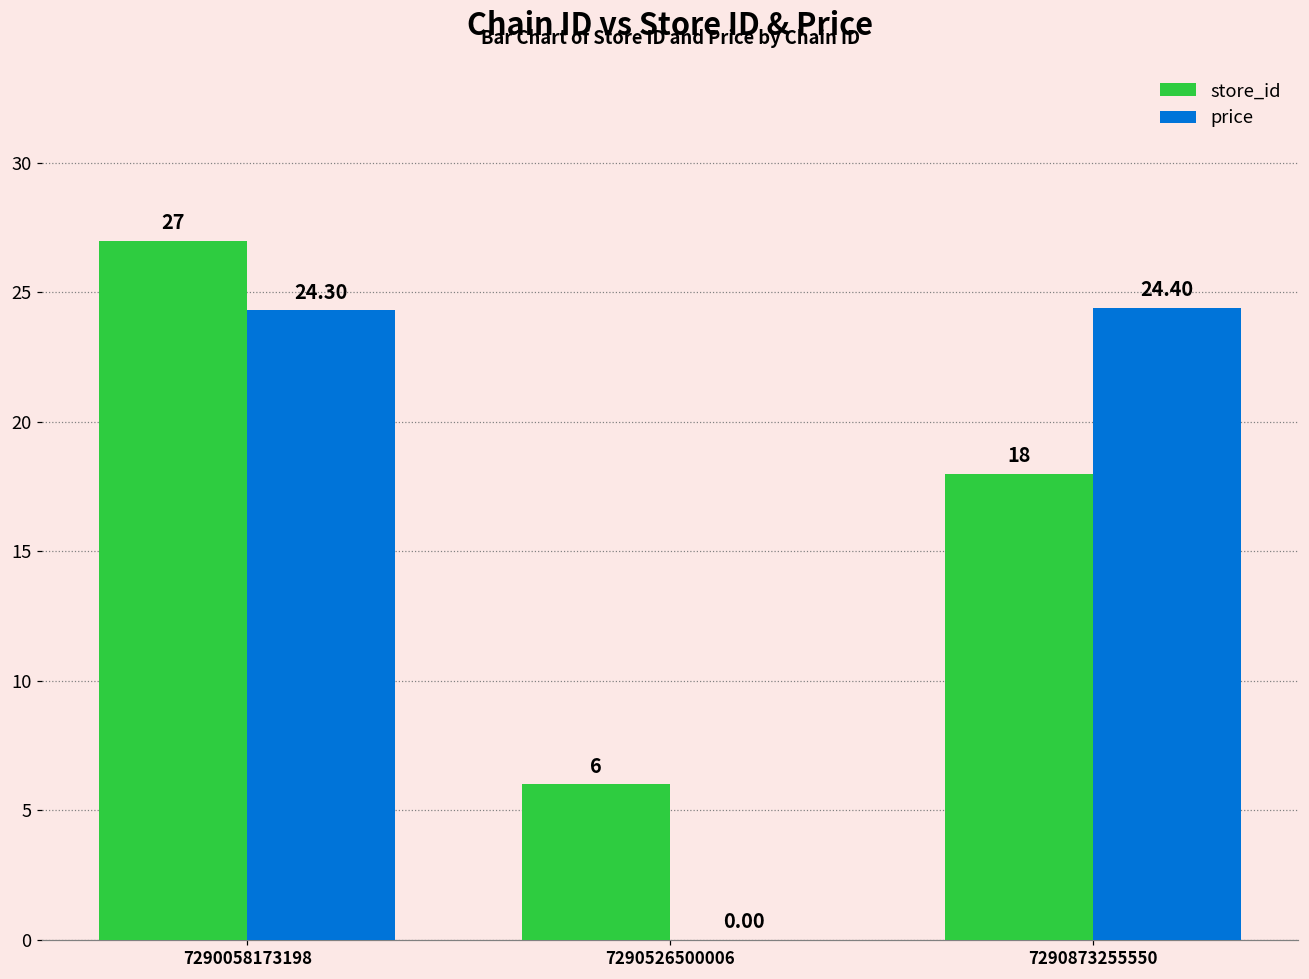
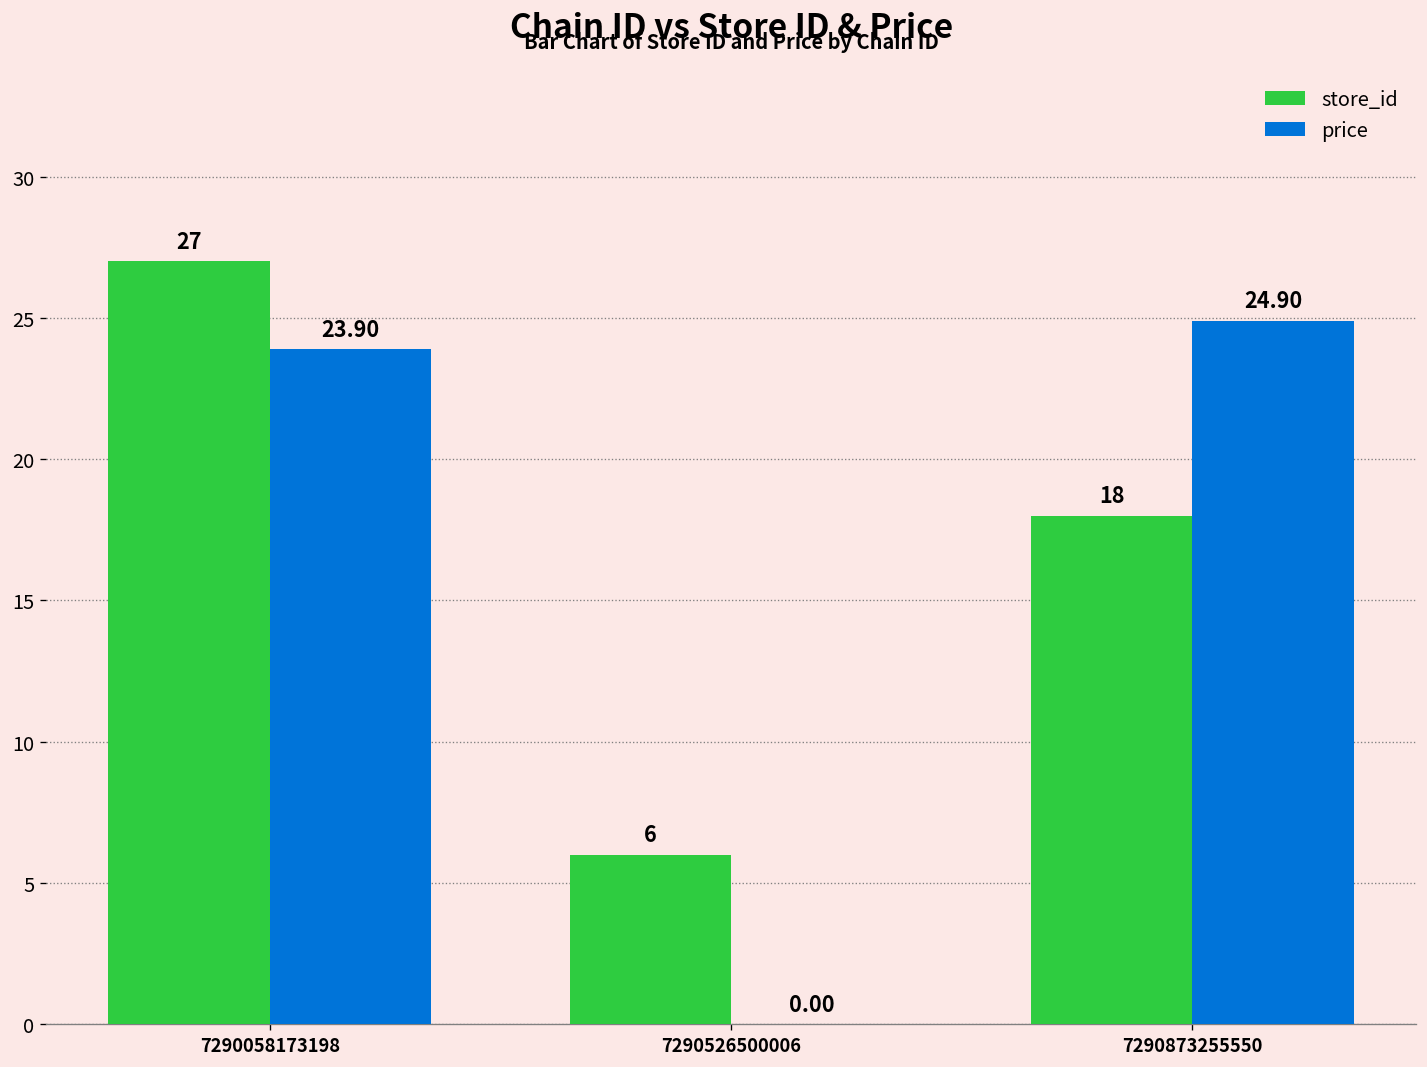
price, 7290058173198: 24.30 -> 23.90
price, 7290873255550: 24.40 -> 24.90
